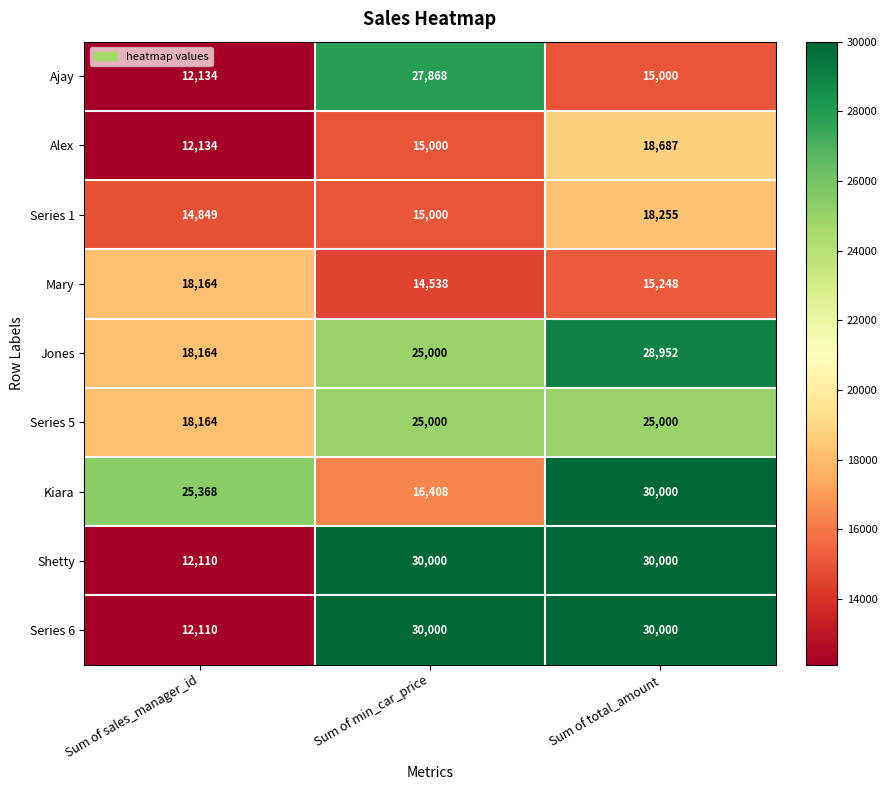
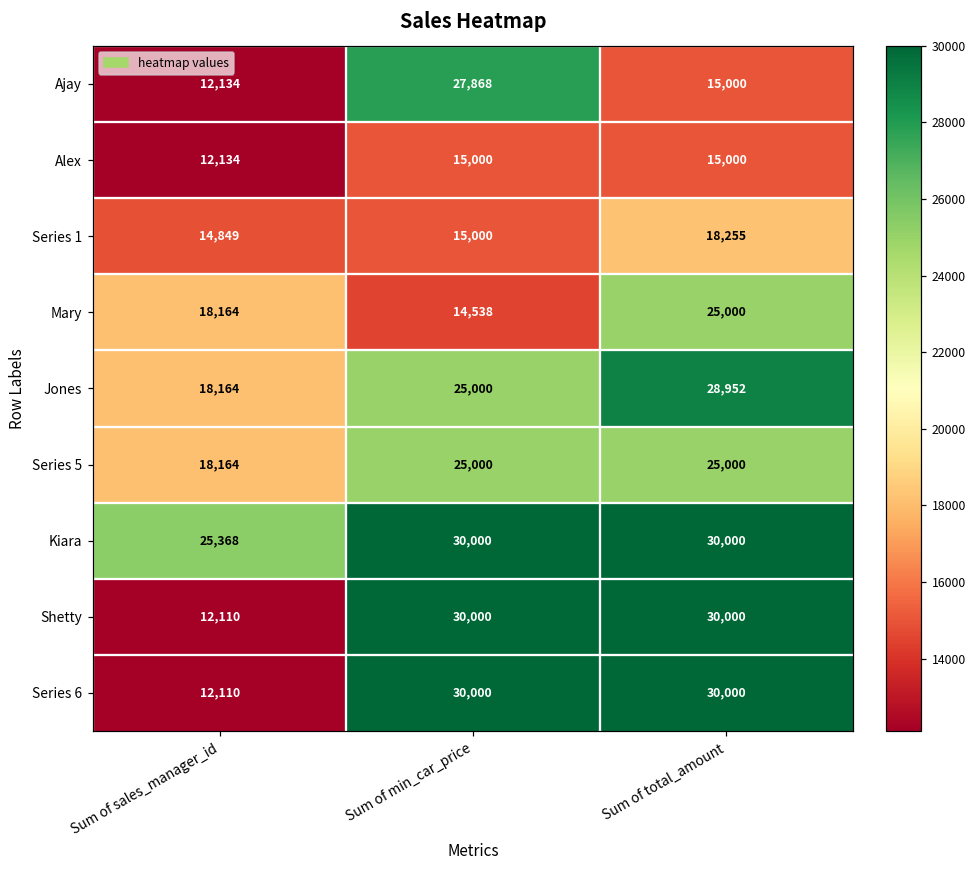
Alex, Sum of total_amount: 18,687 -> 15,000
Mary, Sum of total_amount: 15,248 -> 25,000
Kiara, Sum of min_car_price: 16,408 -> 30,000
